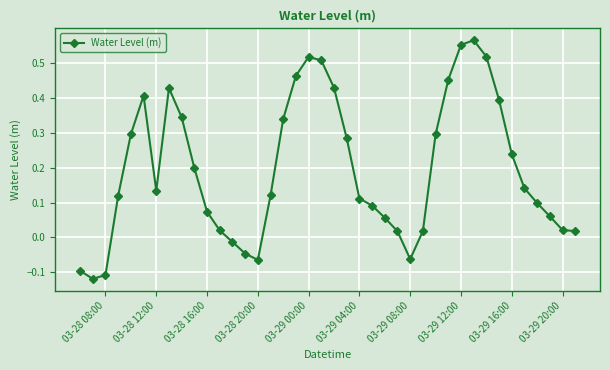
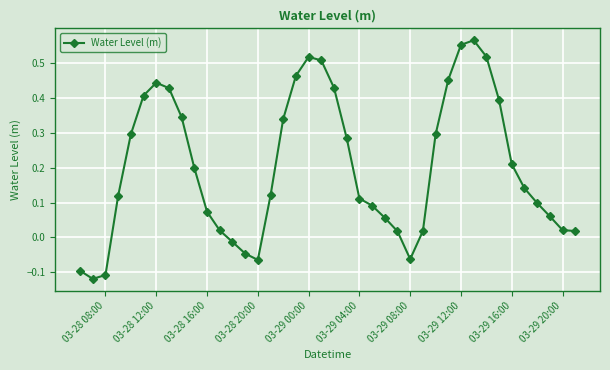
03-28 12:00: 0.13 -> 0.44
03-29 16:00: 0.24 -> 0.21
